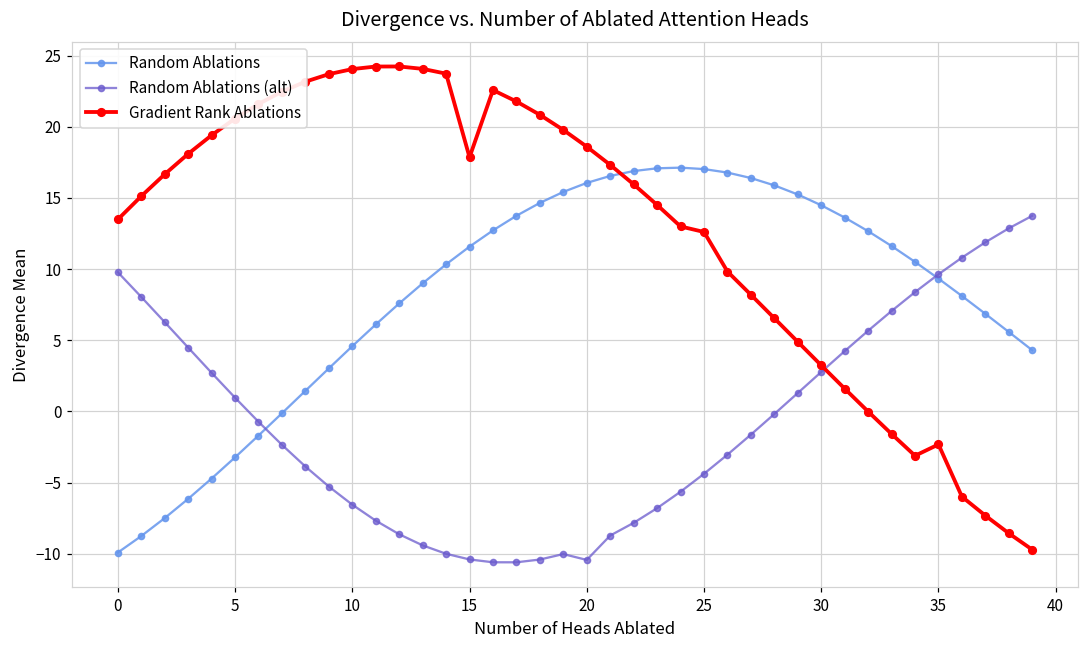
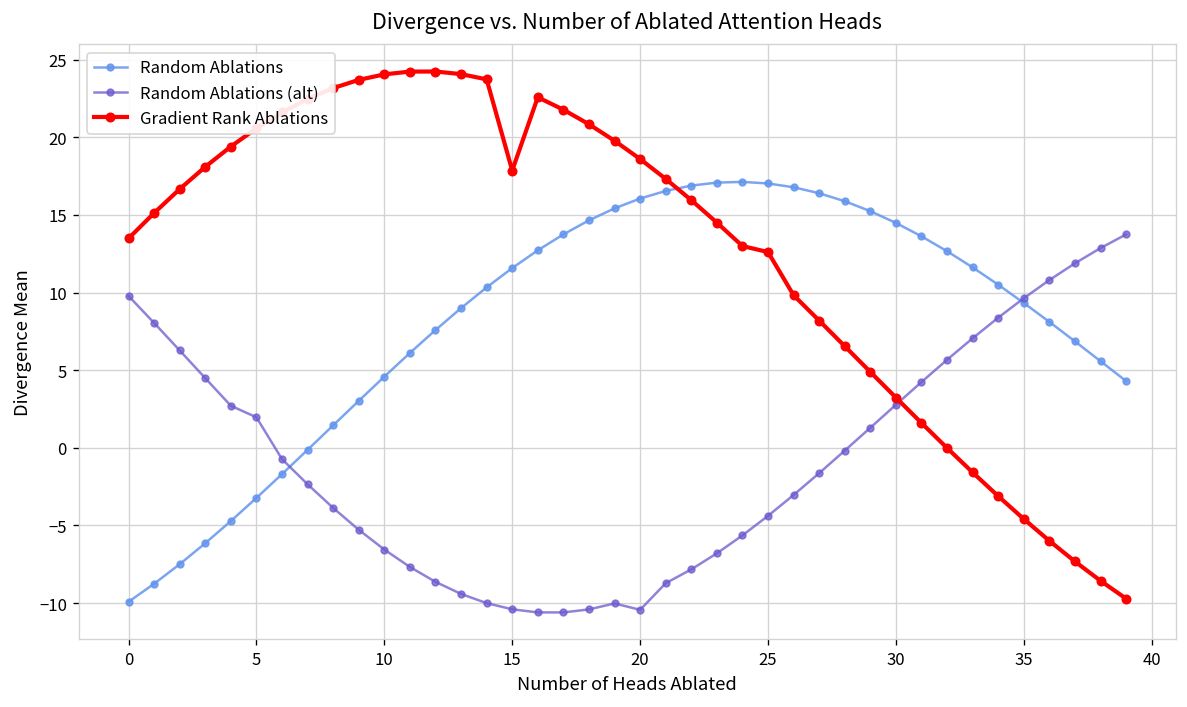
Random Ablations (alt), 5: 1.0 -> 2.0
Gradient Rank Ablations, 35: -2.3 -> -4.6
